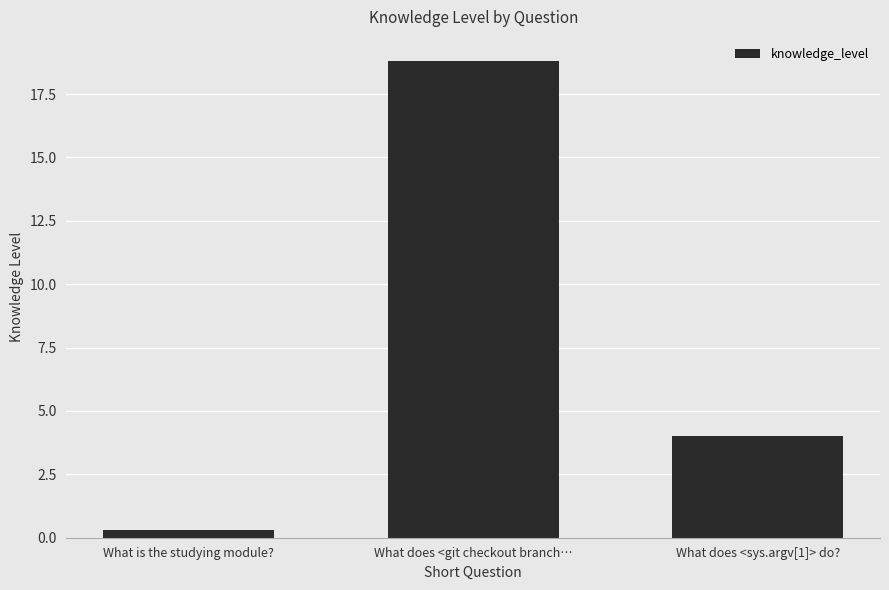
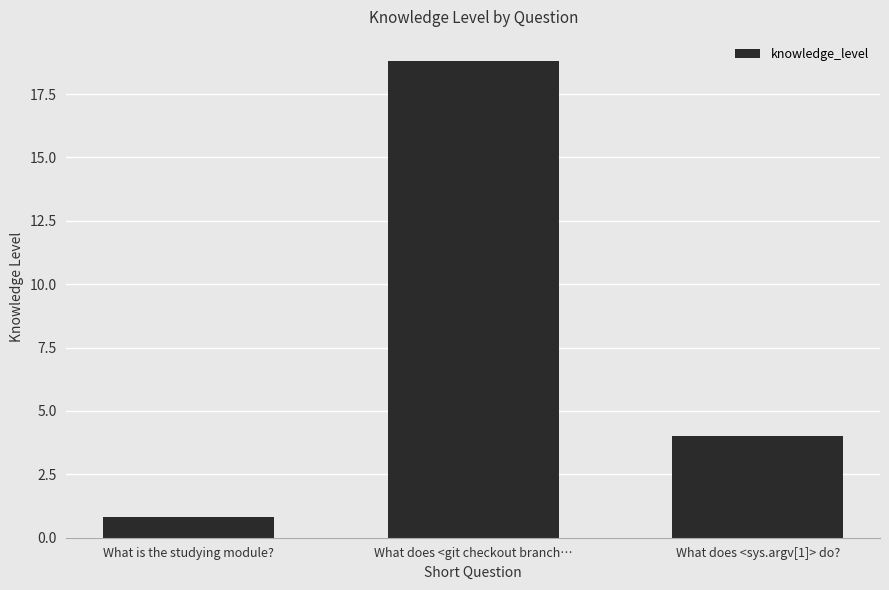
What is the studying module?: 0.3 -> 0.8
